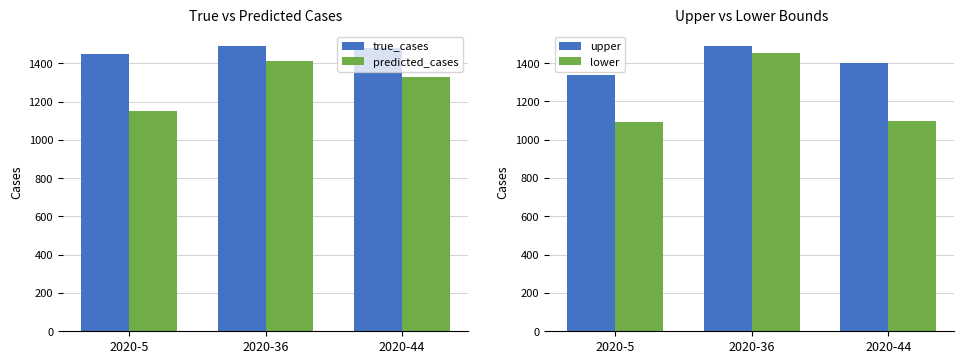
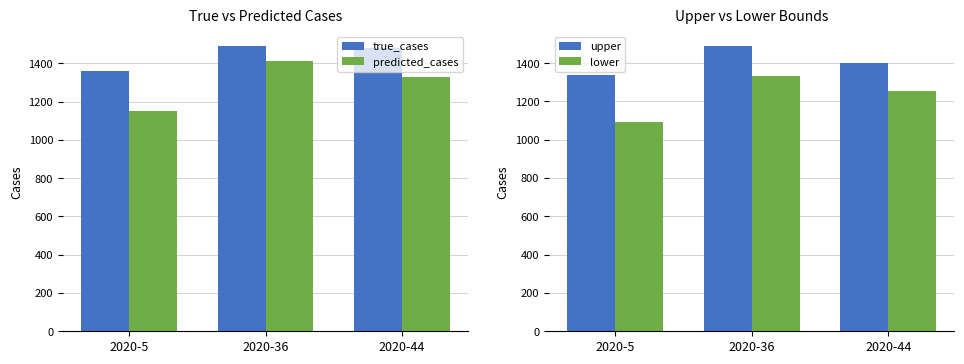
True vs Predicted Cases, true_cases, 2020-5: 1450 -> 1360
Upper vs Lower Bounds, lower, 2020-36: 1450 -> 1330
Upper vs Lower Bounds, lower, 2020-44: 1100 -> 1250
